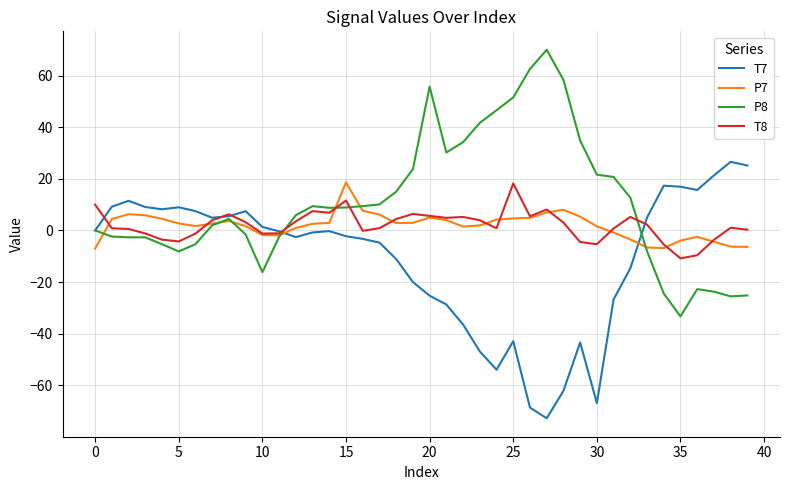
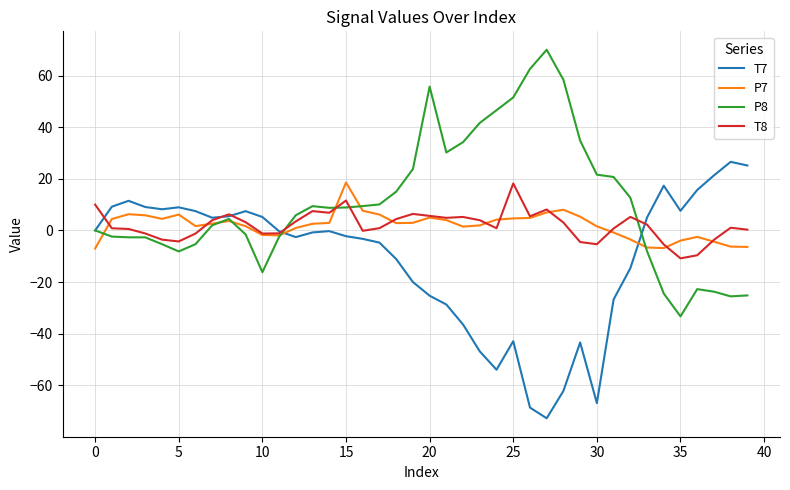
P7, 5: 3 -> 6
T7, 10: 1 -> 5
T7, 35: 17 -> 8
